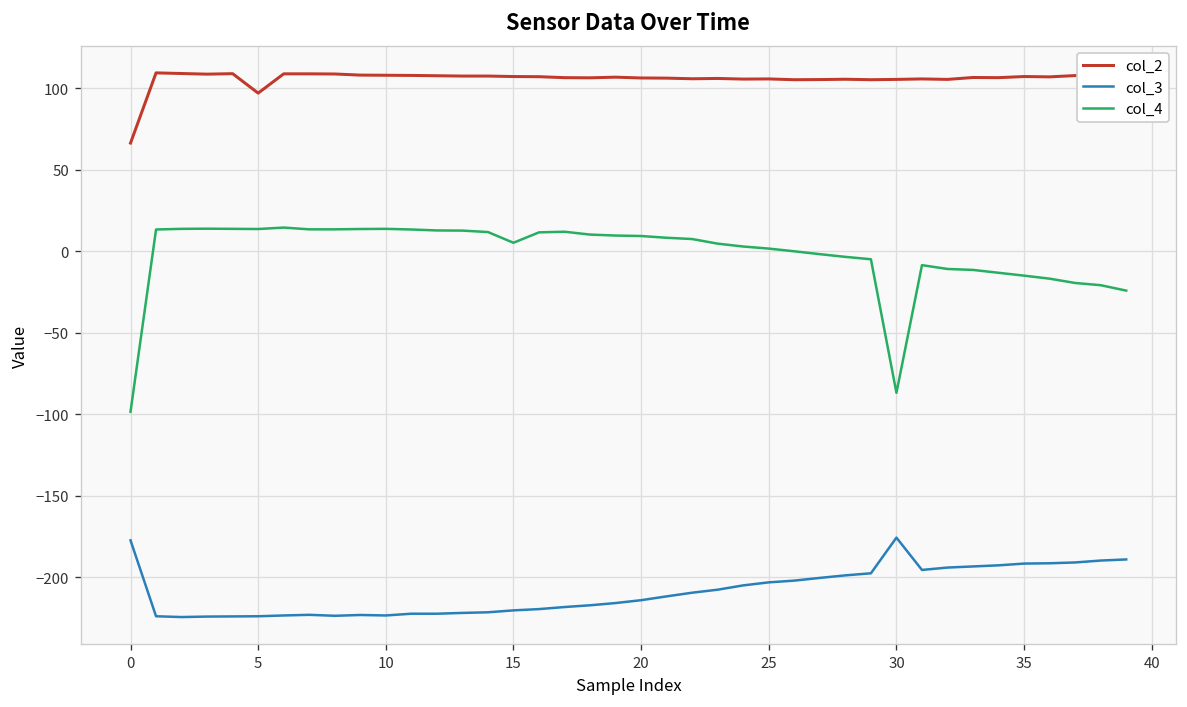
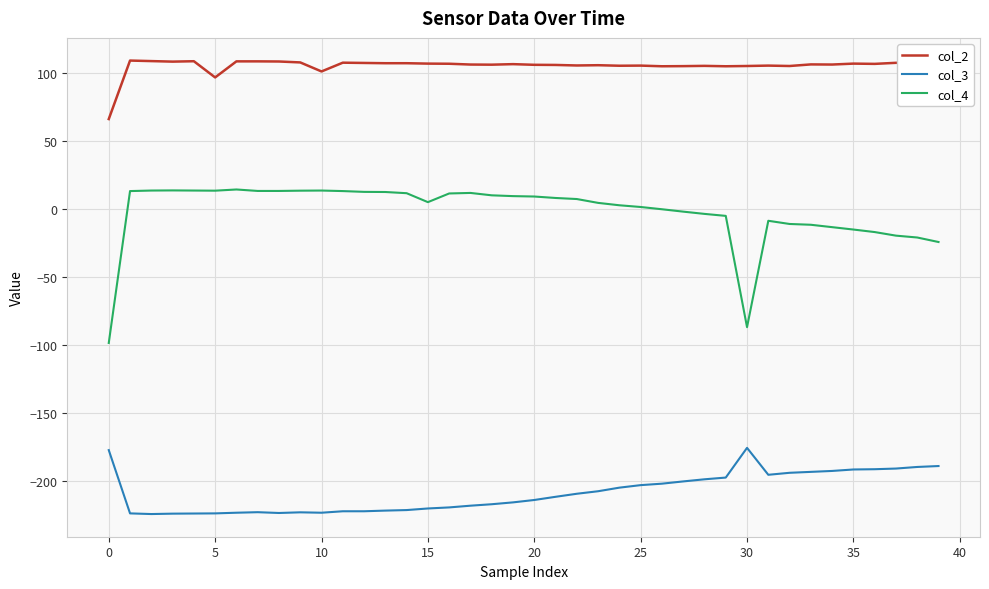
col_2, 10: 108 -> 101
